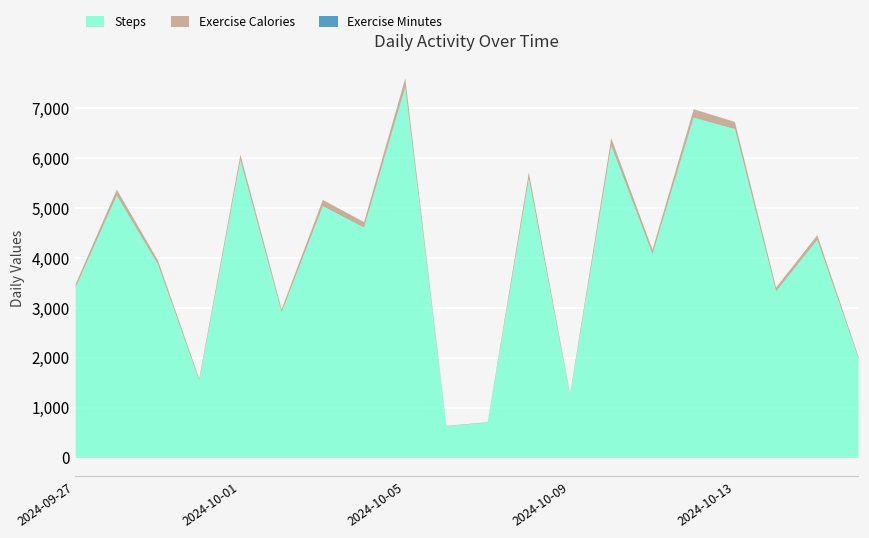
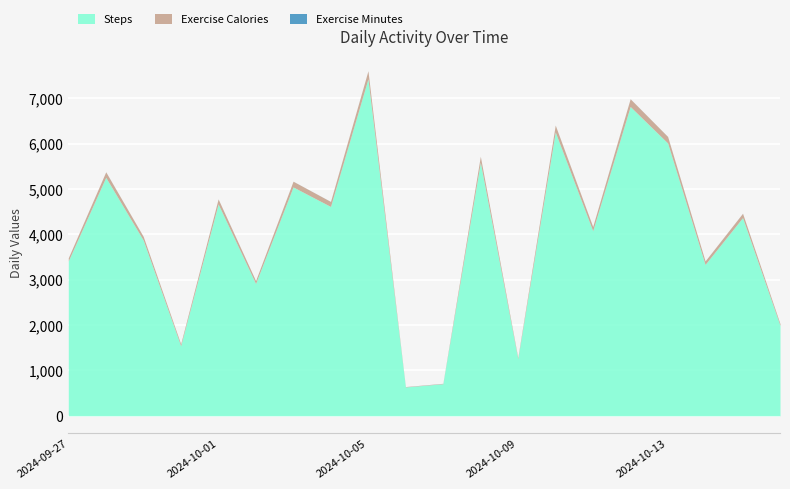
Steps, 2024-10-01: 6,000 -> 4,700
Steps, 2024-10-13: 6,600 -> 6,000
